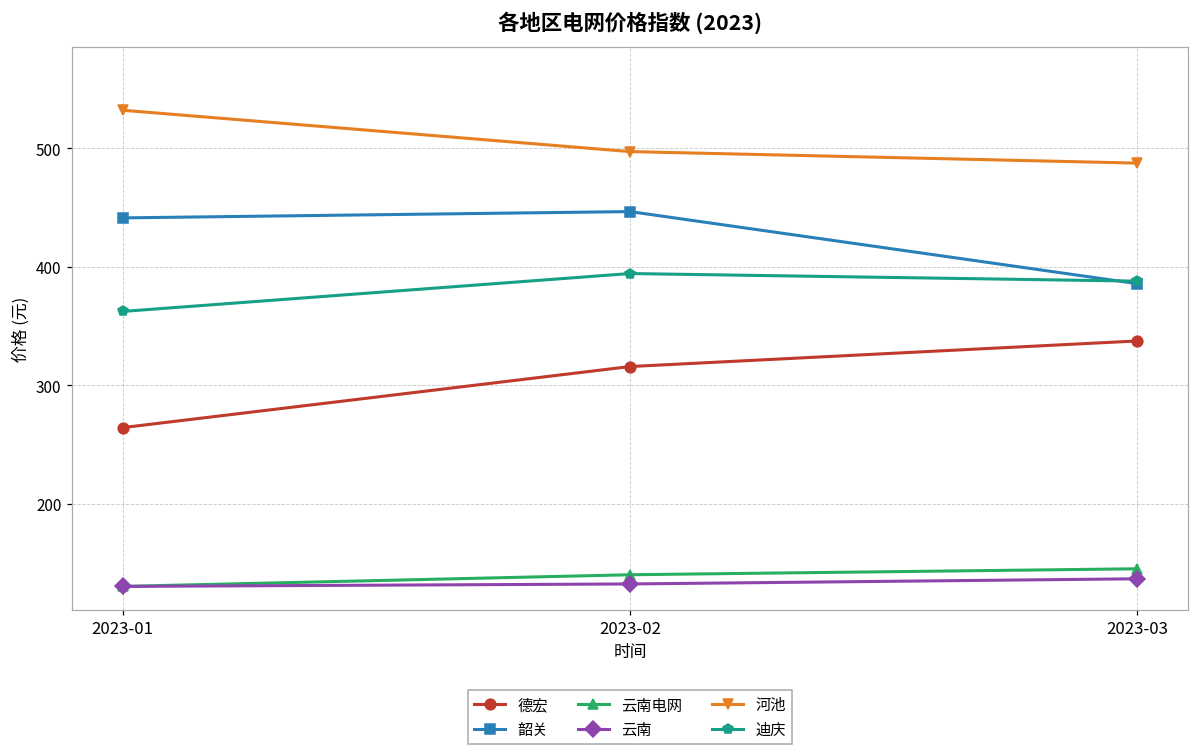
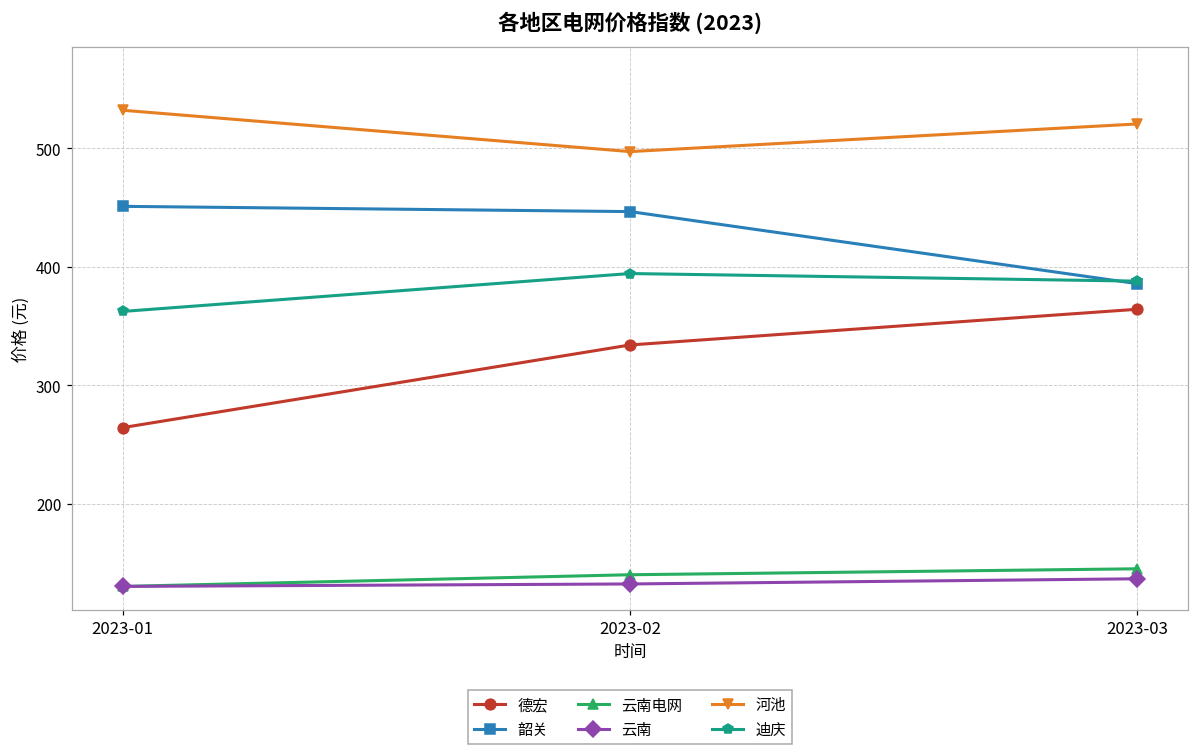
韶关, 2023-01: 441 -> 451
德宏, 2023-02: 316 -> 334
德宏, 2023-03: 337 -> 364
河池, 2023-03: 488 -> 521
